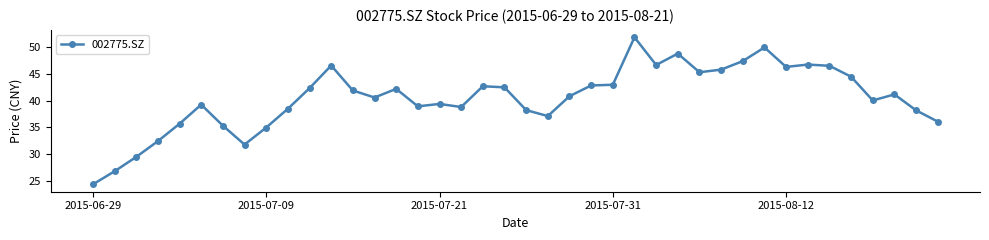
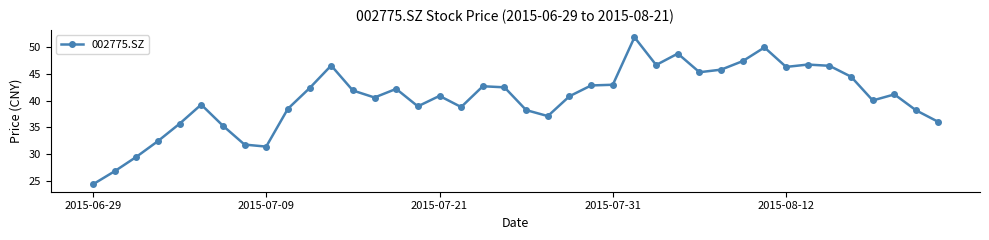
2015-07-09: 35 -> 31
2015-07-21: 39 -> 41
